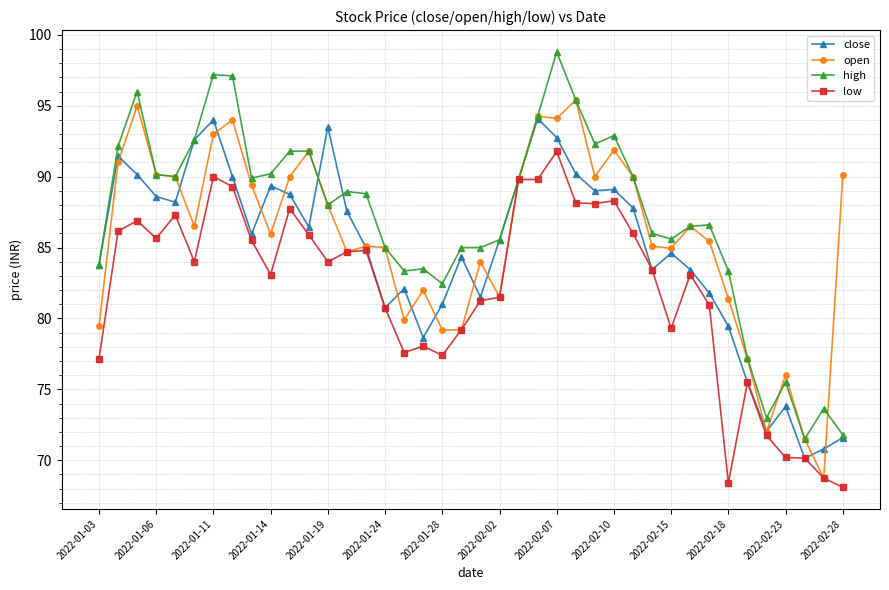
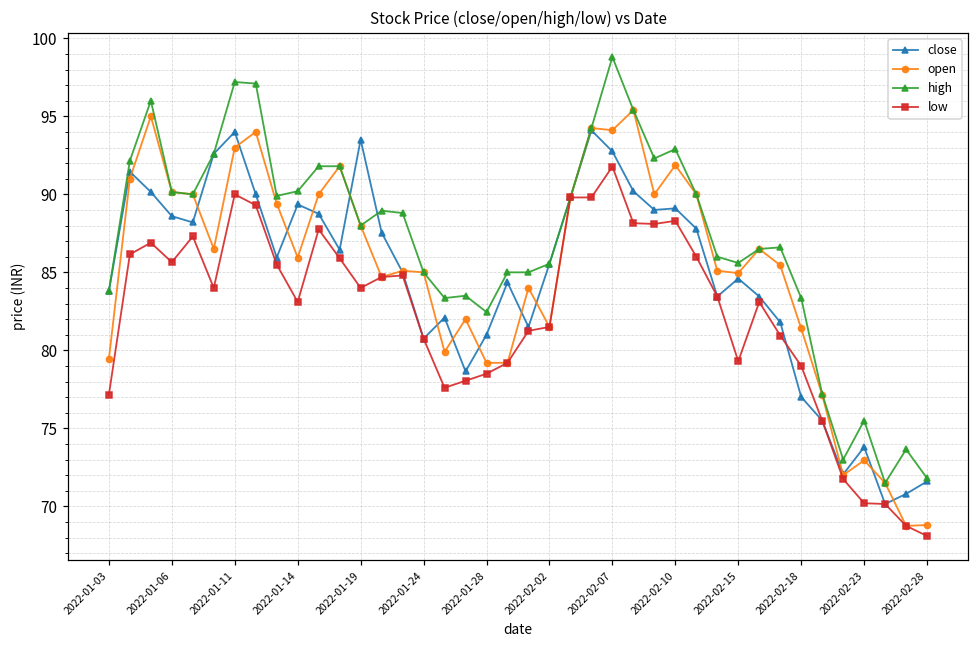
low, 2022-01-28: 77.4 -> 78.5
close, 2022-02-18: 79.5 -> 77.0
low, 2022-02-18: 68.4 -> 79.0
open, 2022-02-23: 76.0 -> 73.0
open, 2022-02-28: 90.1 -> 68.8
